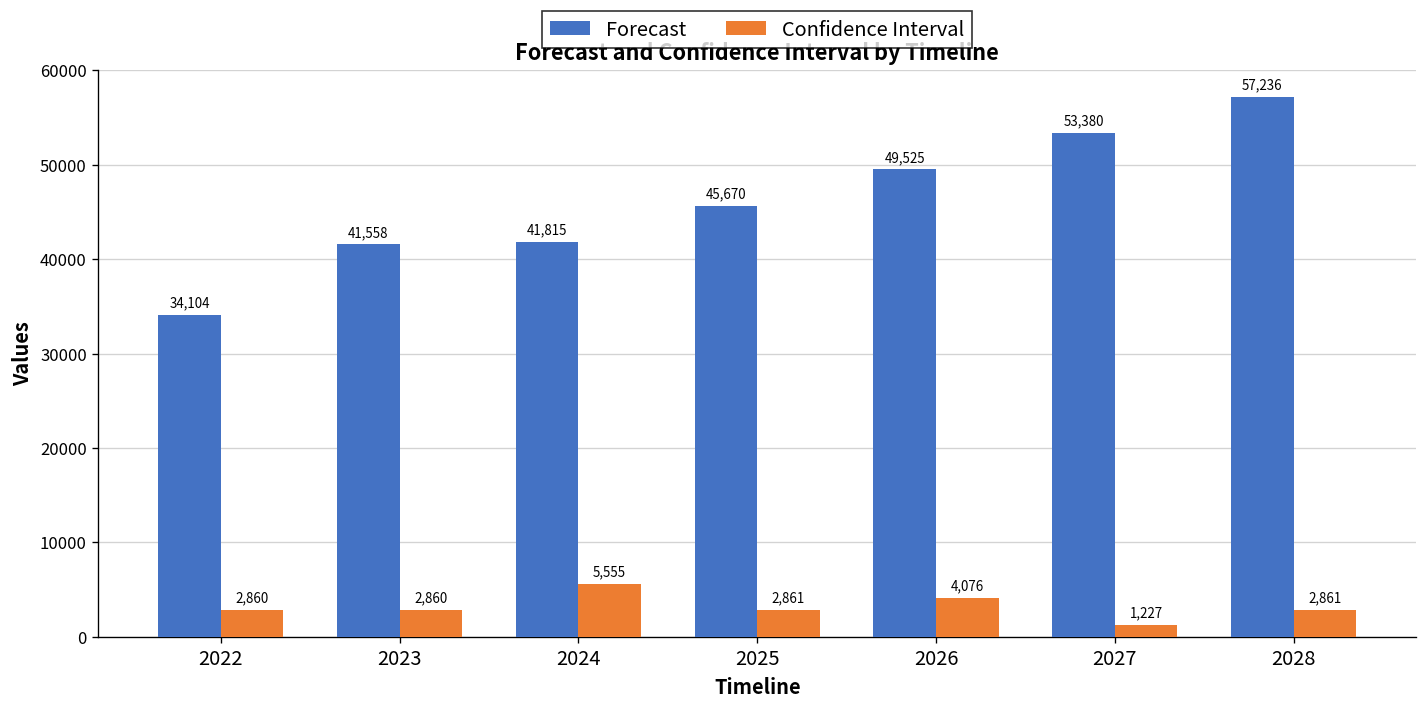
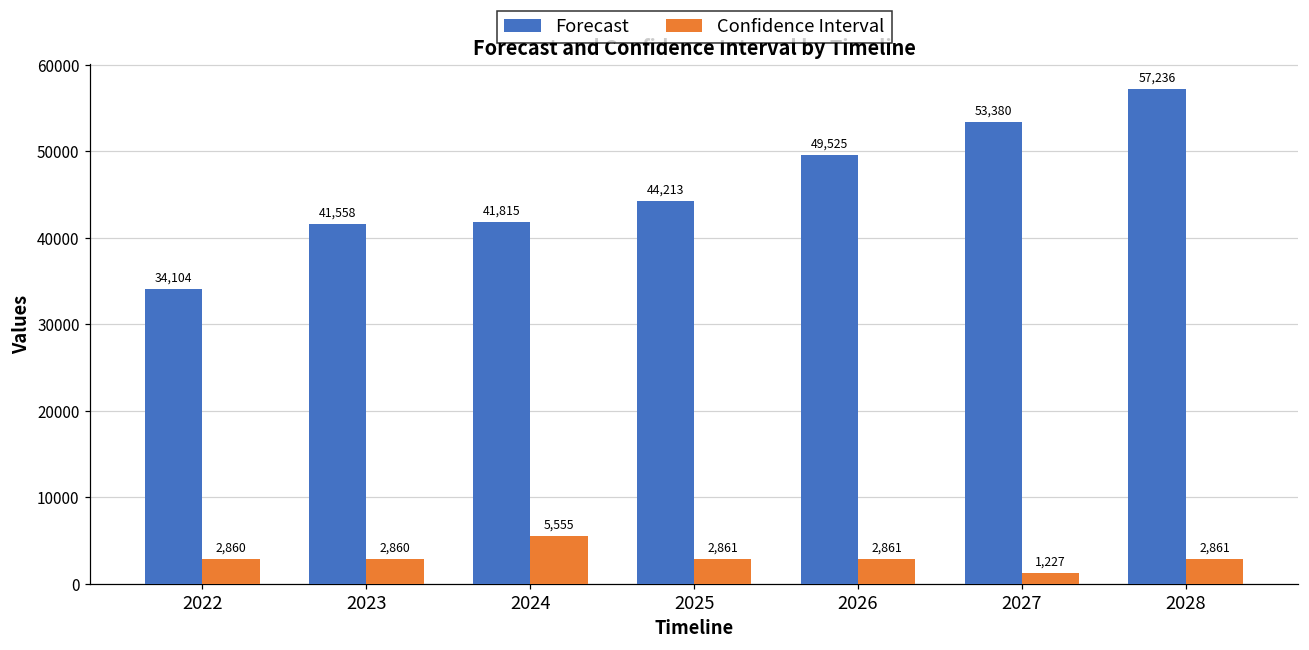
Forecast, 2025: 45,670 -> 44,213
Confidence Interval, 2026: 4,076 -> 2,861
